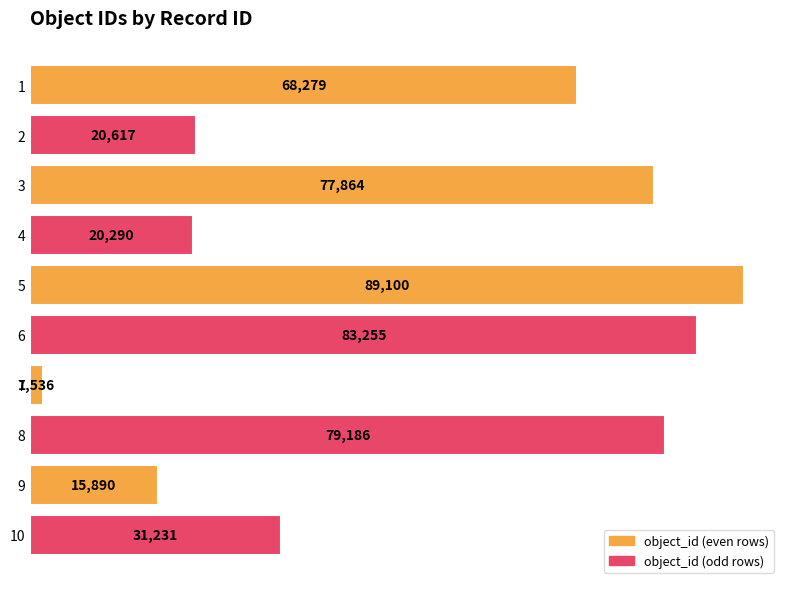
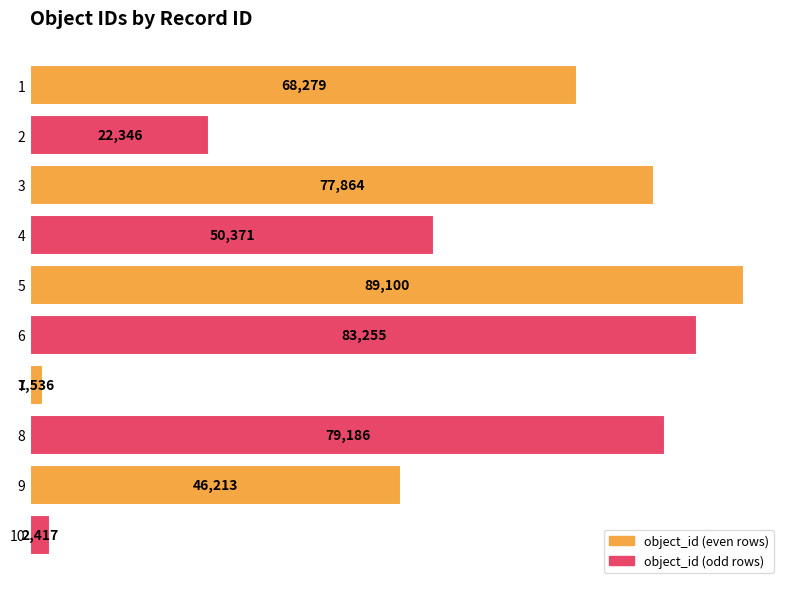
2: 20,617 -> 22,346
4: 20,290 -> 50,371
9: 15,890 -> 46,213
10: 31,231 -> 2,417
